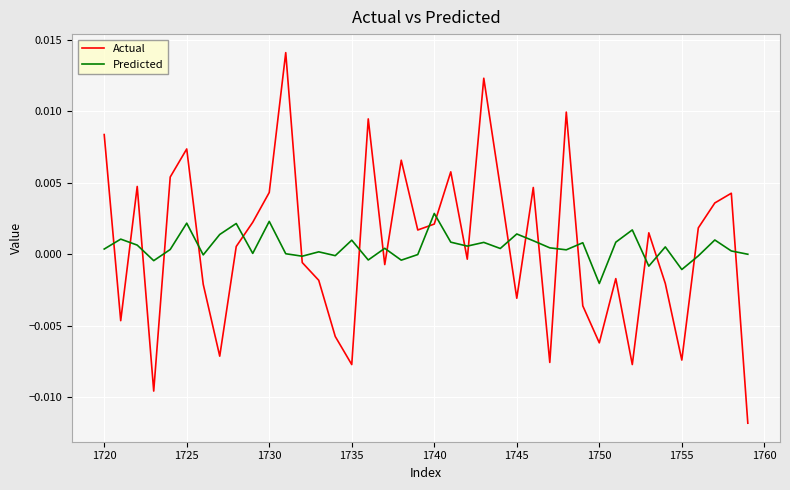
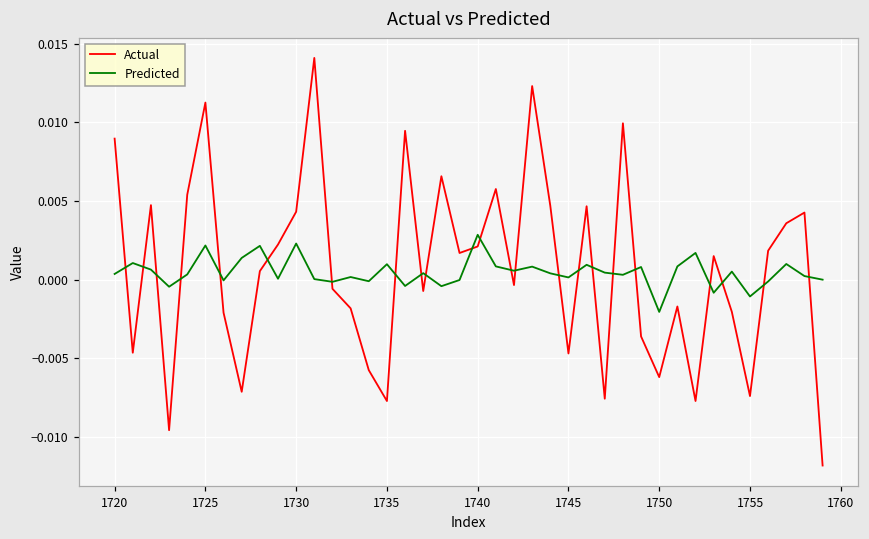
Actual, 1720: 0.0084 -> 0.0090
Actual, 1725: 0.0074 -> 0.0113
Actual, 1745: -0.0031 -> -0.0047
Predicted, 1745: 0.0014 -> 0.0002
